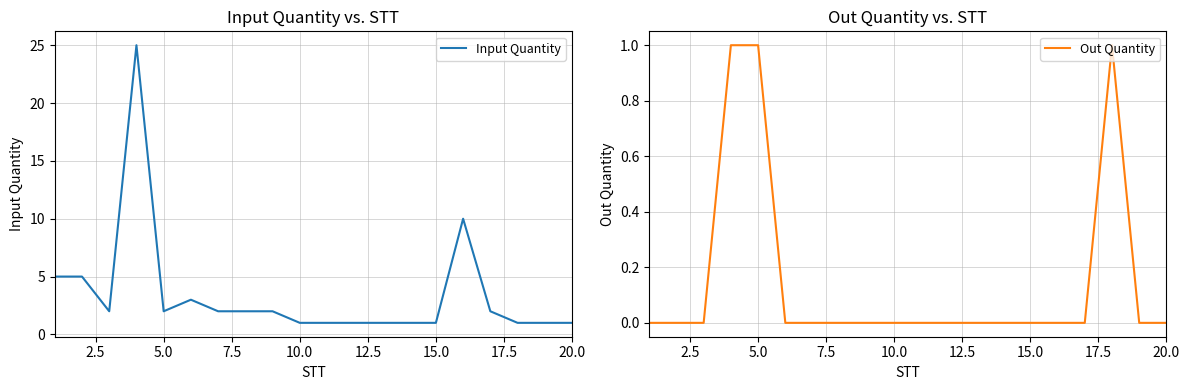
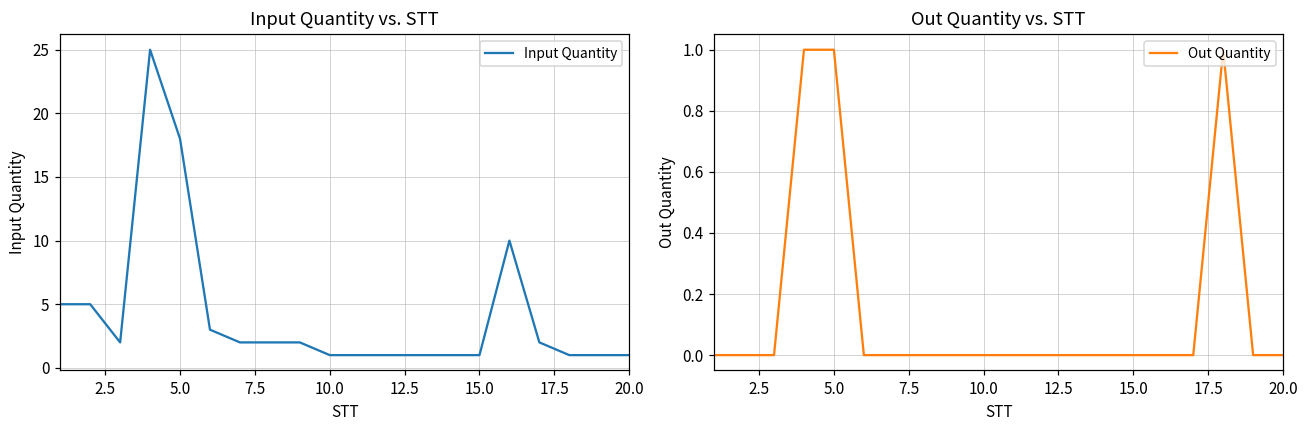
Input Quantity vs. STT, 5.0: 2 -> 18
